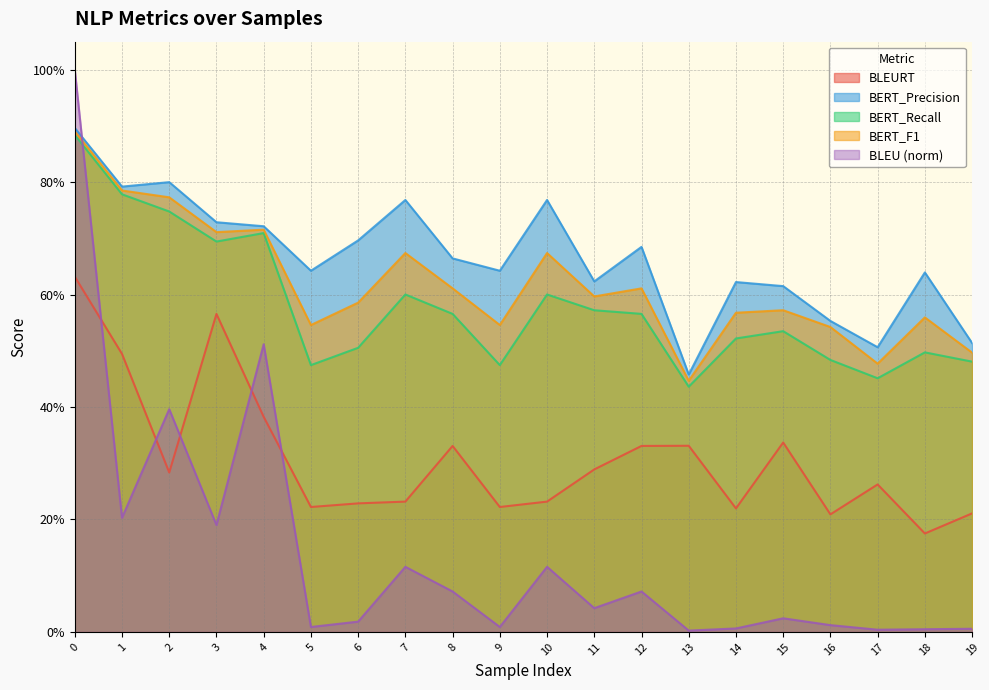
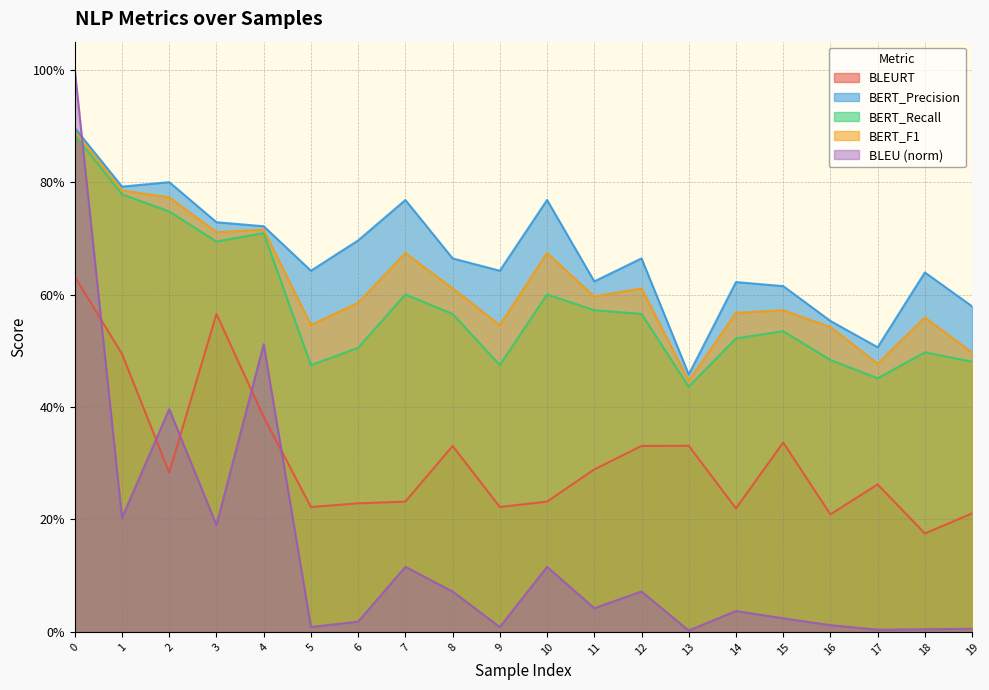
BERT_Precision, 12: 68% -> 66%
BLEU (norm), 14: 1% -> 4%
BERT_Precision, 19: 51% -> 58%
